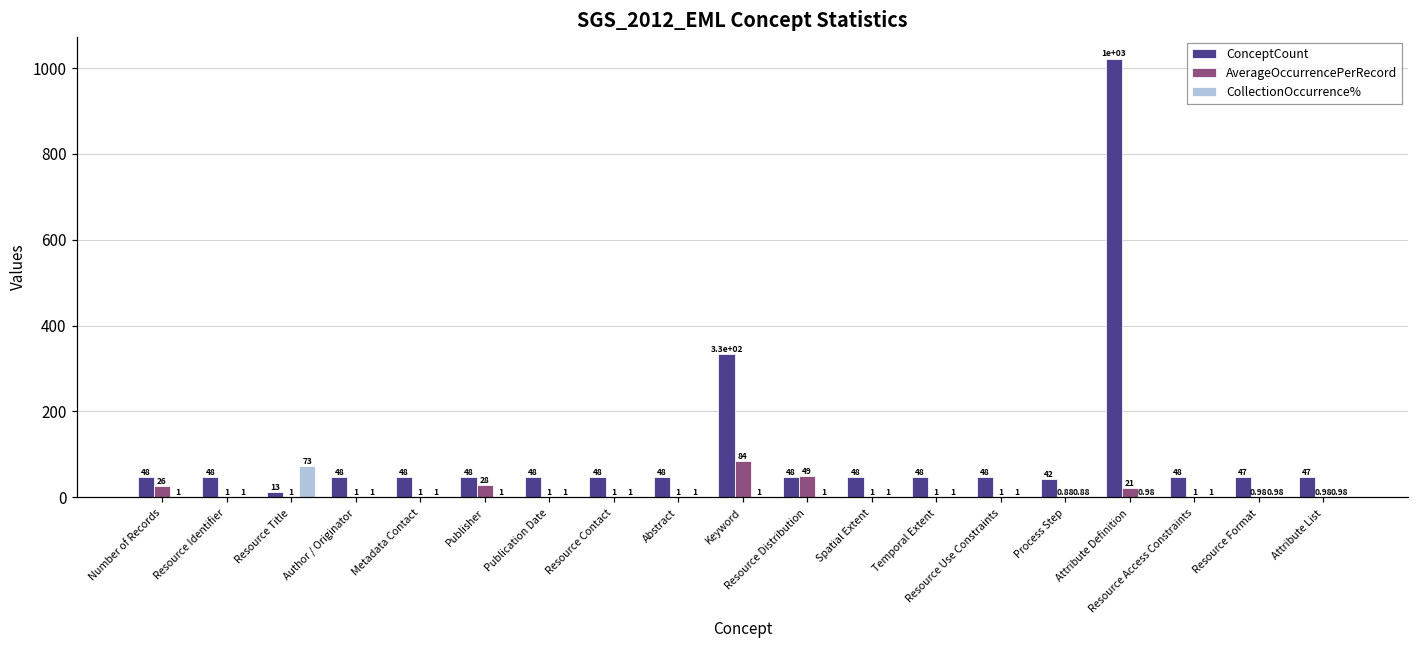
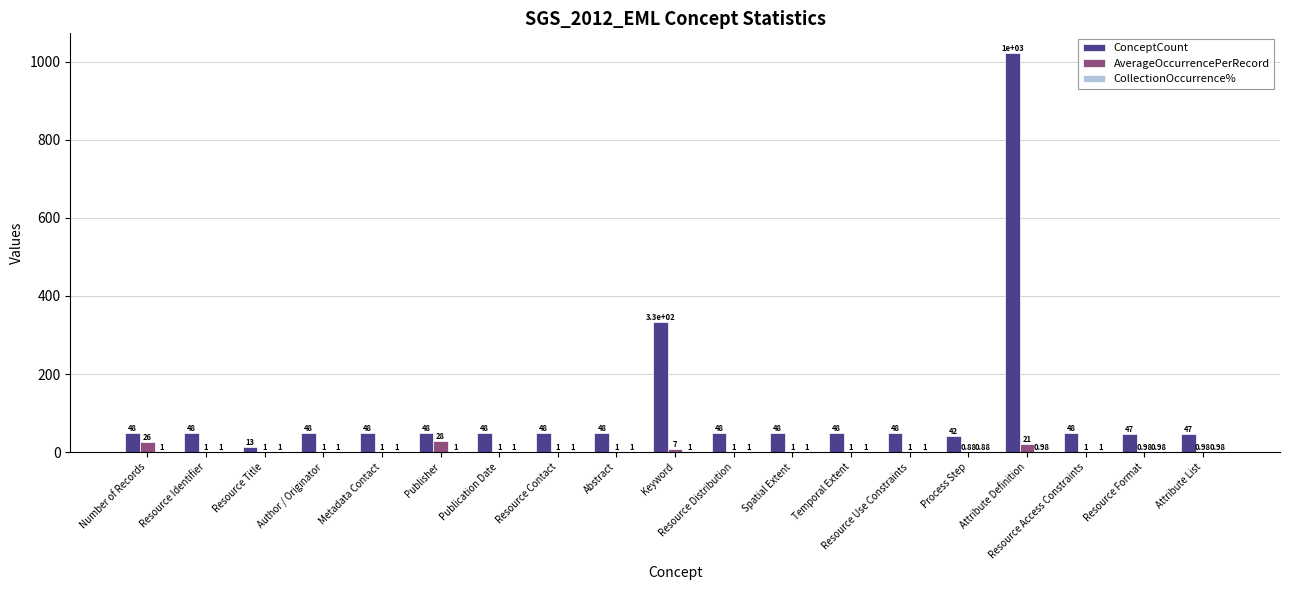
CollectionOccurrence%, Resource Title: 73 -> 1
AverageOccurrencePerRecord, Keyword: 84 -> 7
AverageOccurrencePerRecord, Resource Distribution: 49 -> 1
